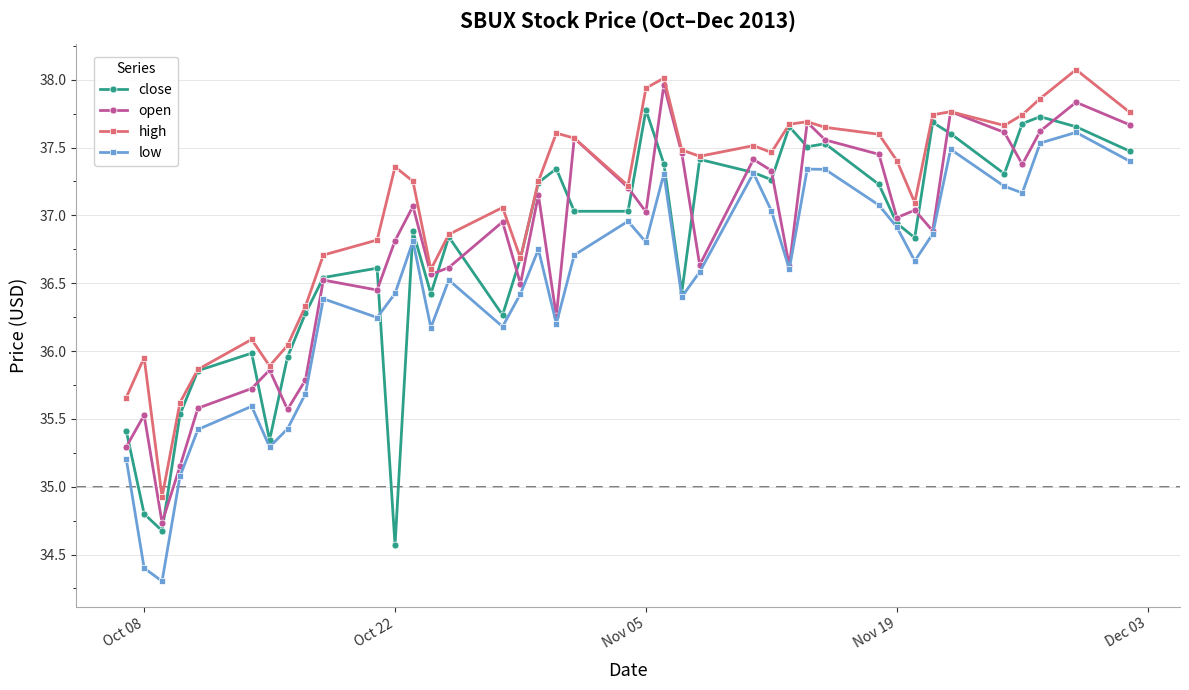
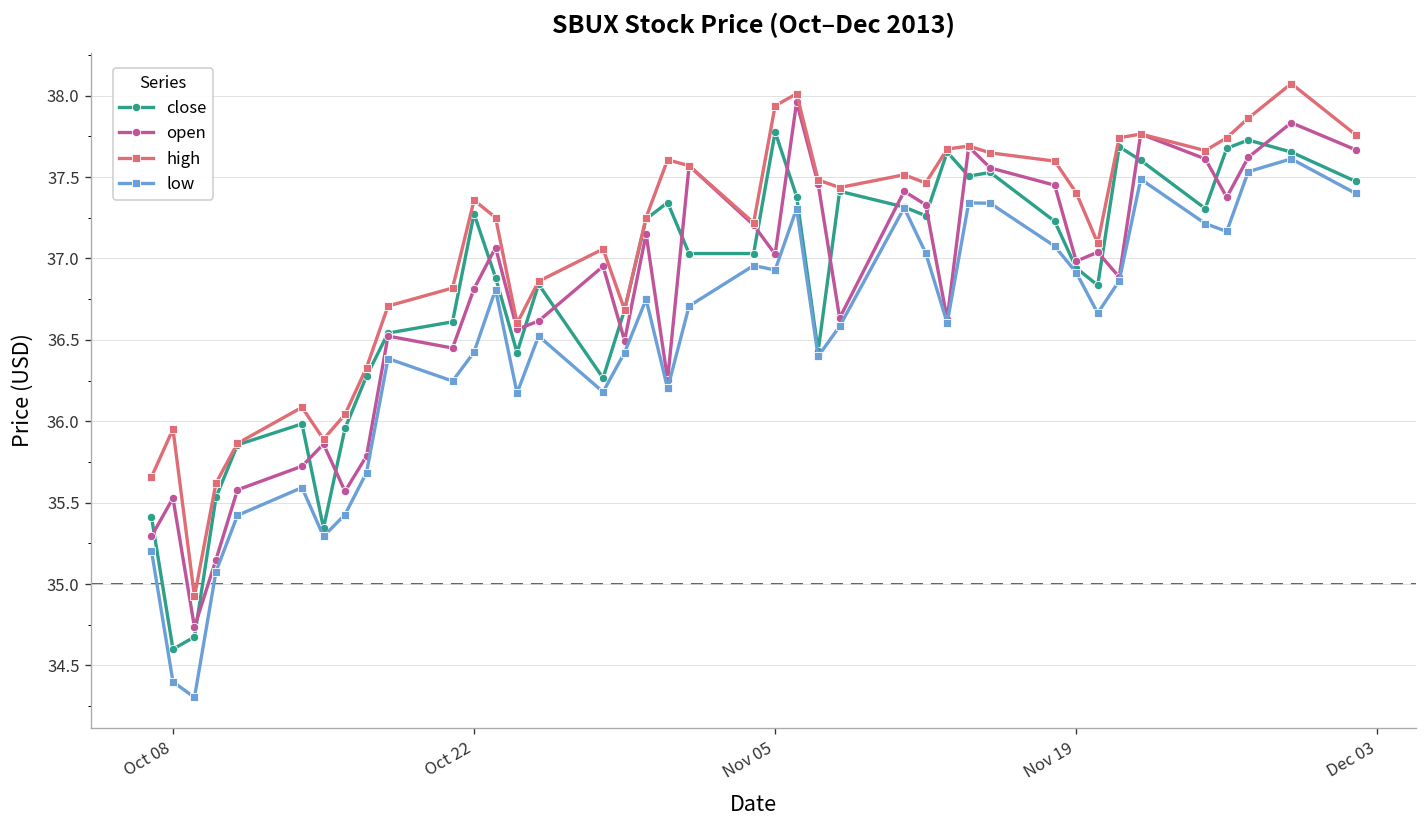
close, Oct 08: 34.8 -> 34.6
close, Oct 22: 34.57 -> 37.27
low, Nov 05: 36.80 -> 36.93
